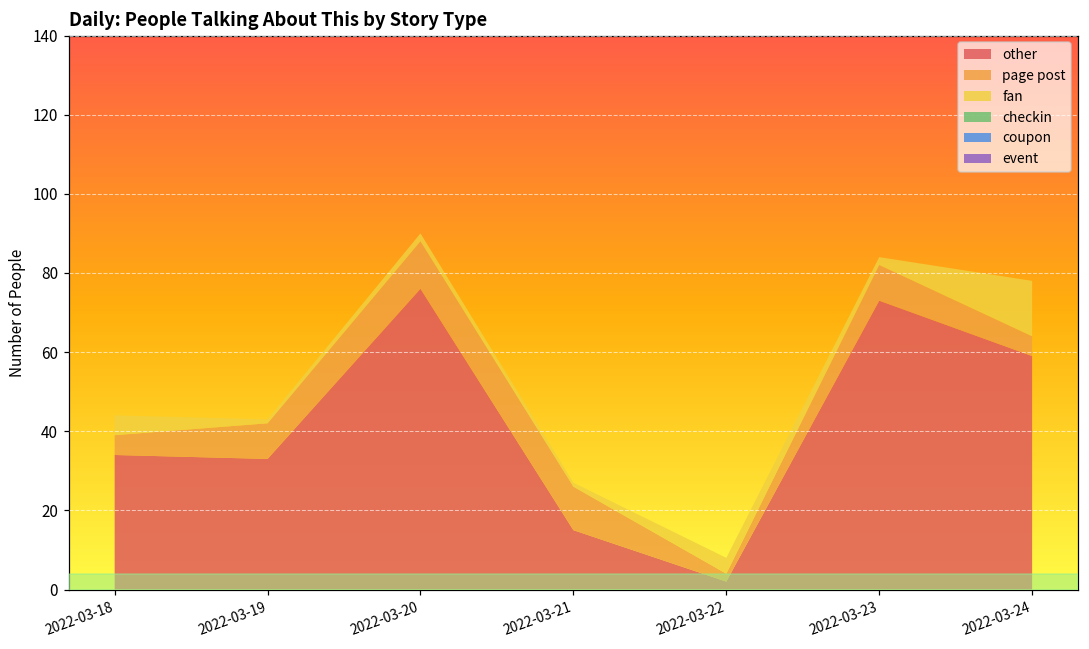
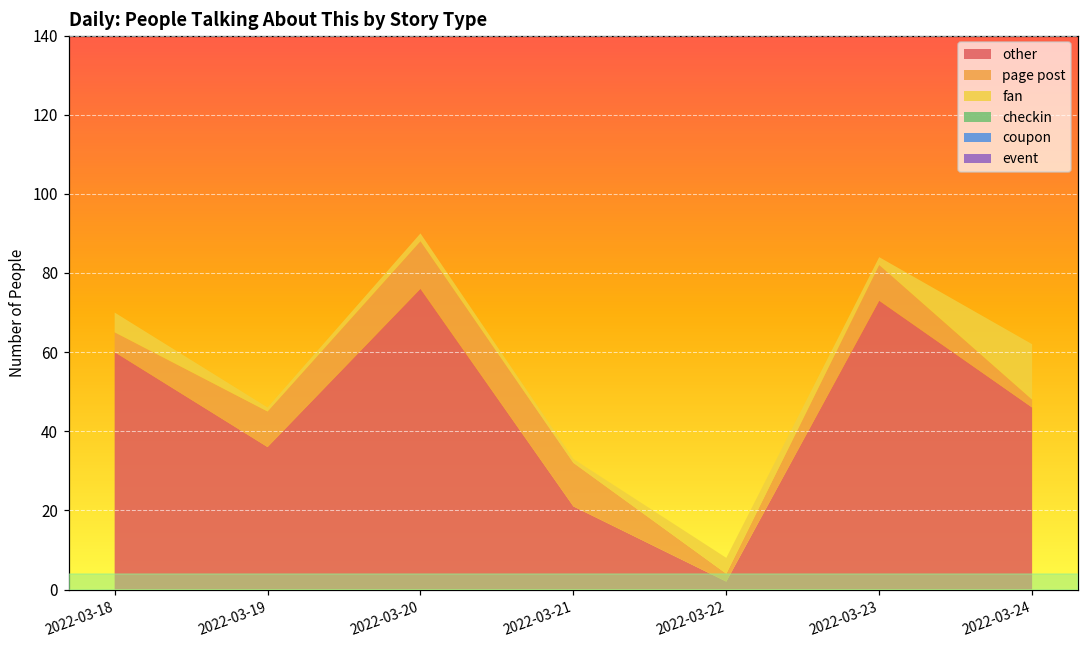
other, 2022-03-18: 34 -> 60
other, 2022-03-19: 33 -> 36
other, 2022-03-21: 15 -> 21
other, 2022-03-24: 59 -> 46
page post, 2022-03-24: 5 -> 2
